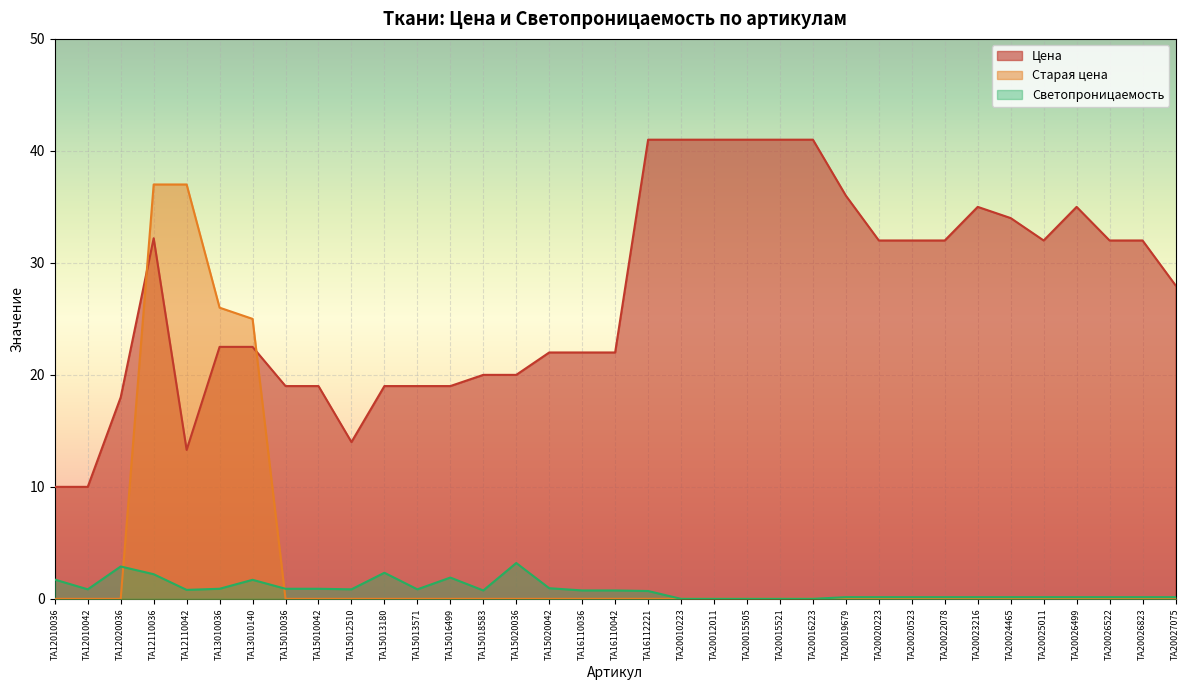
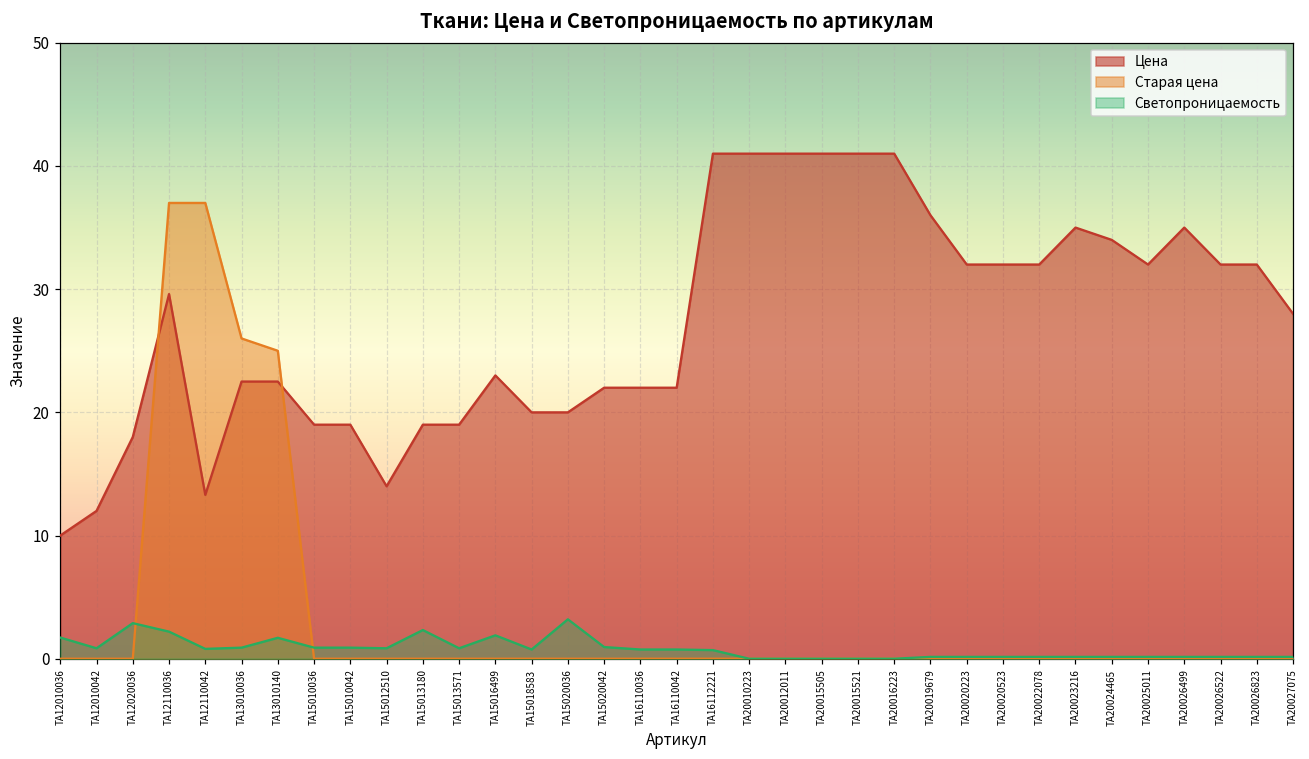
Цена, TA12010042: 10 -> 12
Цена, TA12110036: 32.2 -> 29.6
Цена, TA15016499: 19 -> 23
